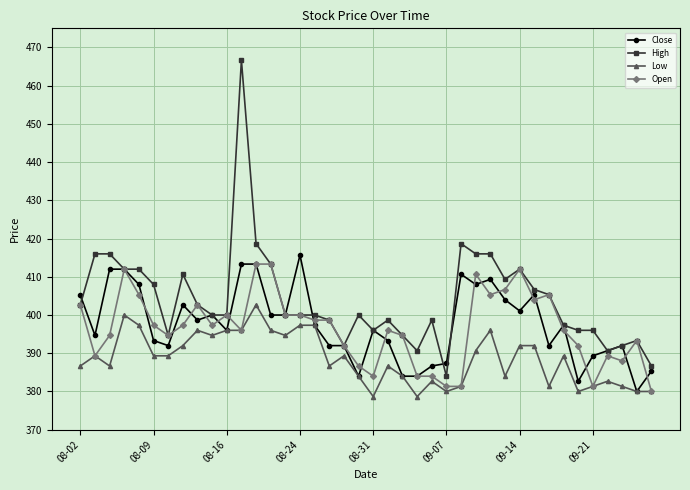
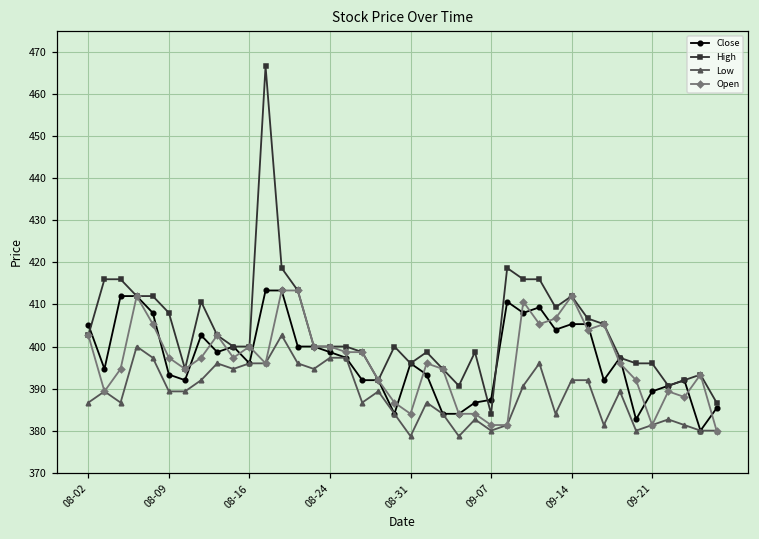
Close, 08-24: 416 -> 399
Close, 09-14: 401 -> 405
